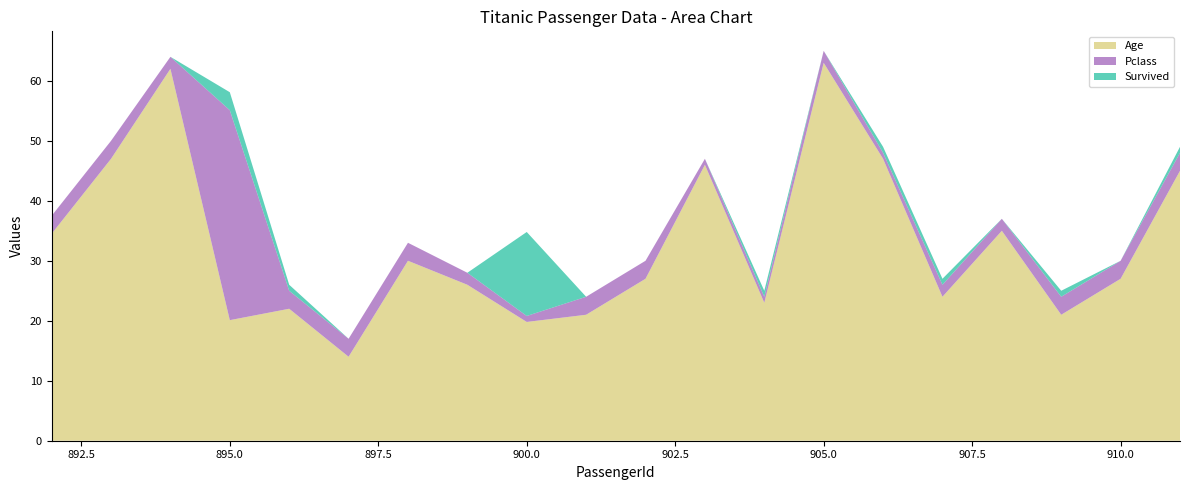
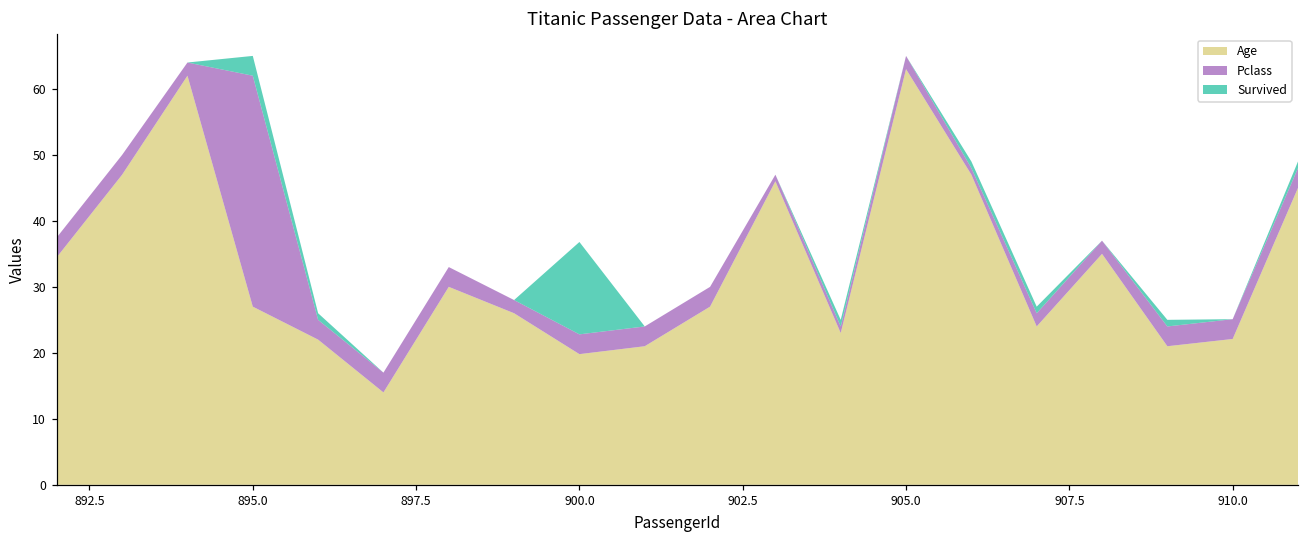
Age, 895.0: 20 -> 27
Pclass, 900.0: 1 -> 3
Age, 910.0: 27 -> 22
